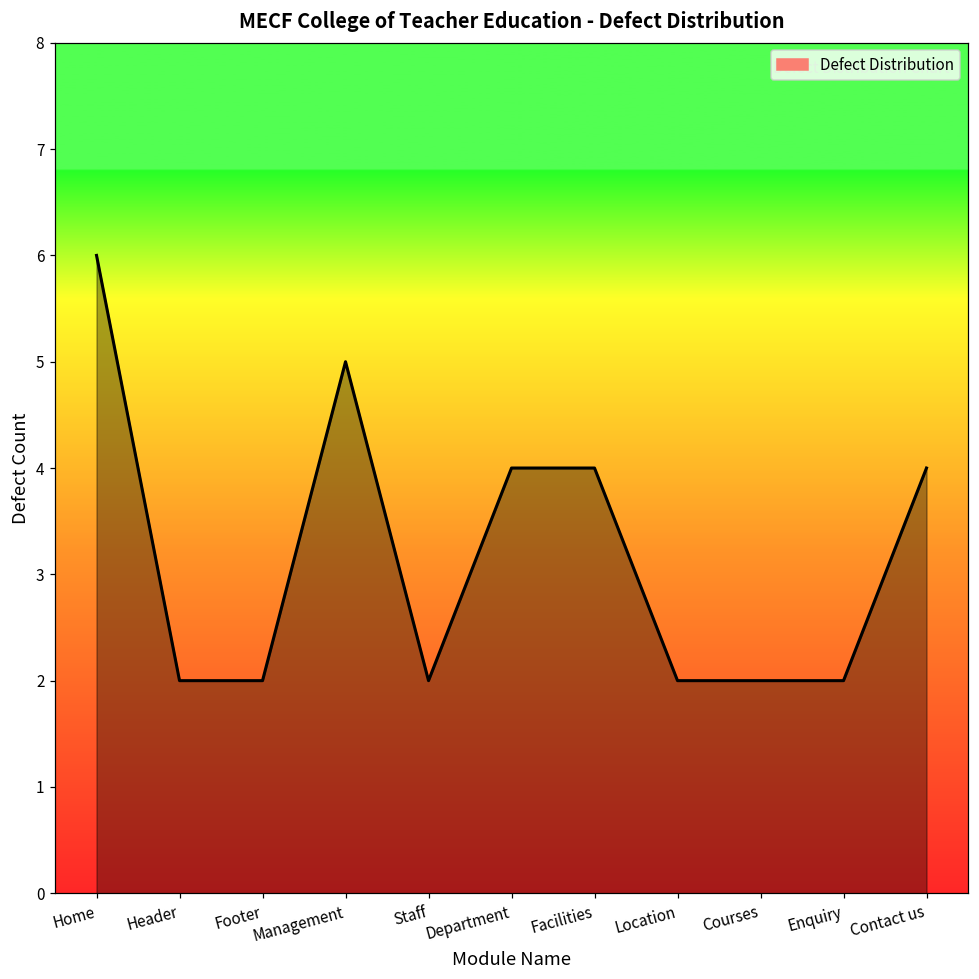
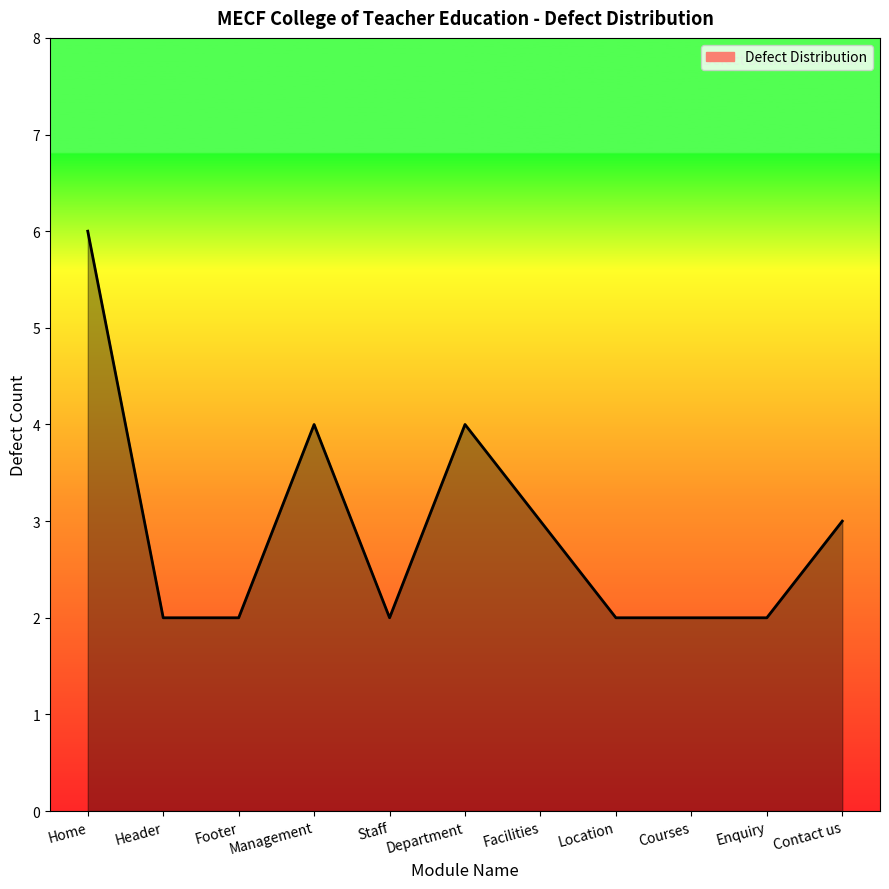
Management: 5 -> 4
Facilities: 4 -> 3
Contact us: 4 -> 3
